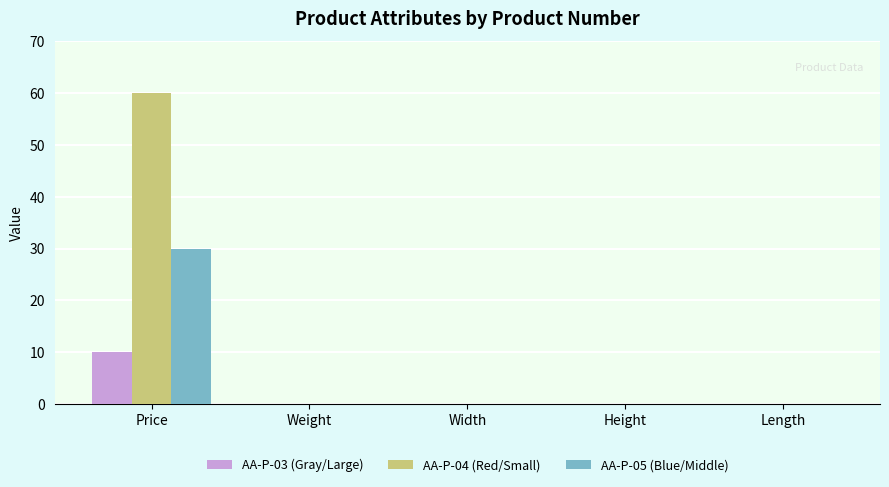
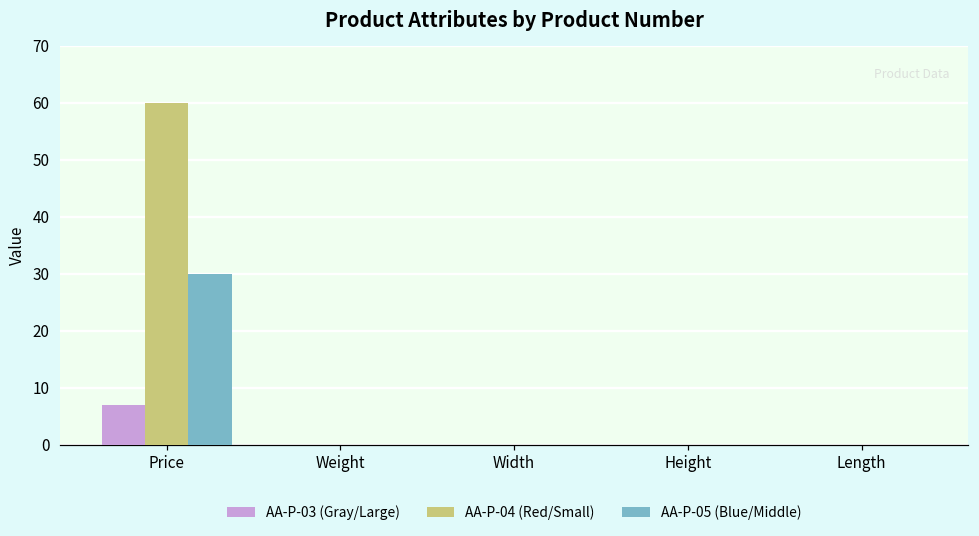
AA-P-03 (Gray/Large), Price: 10 -> 7
